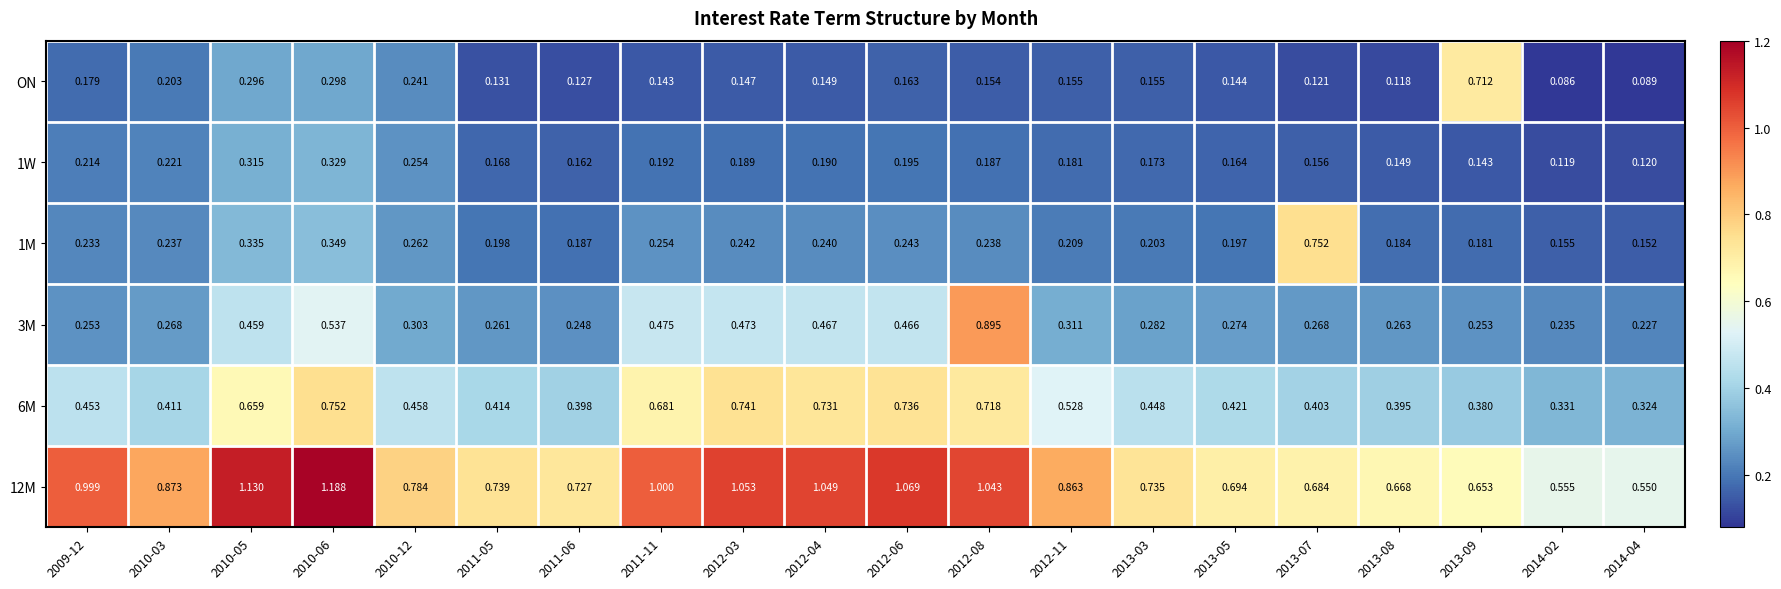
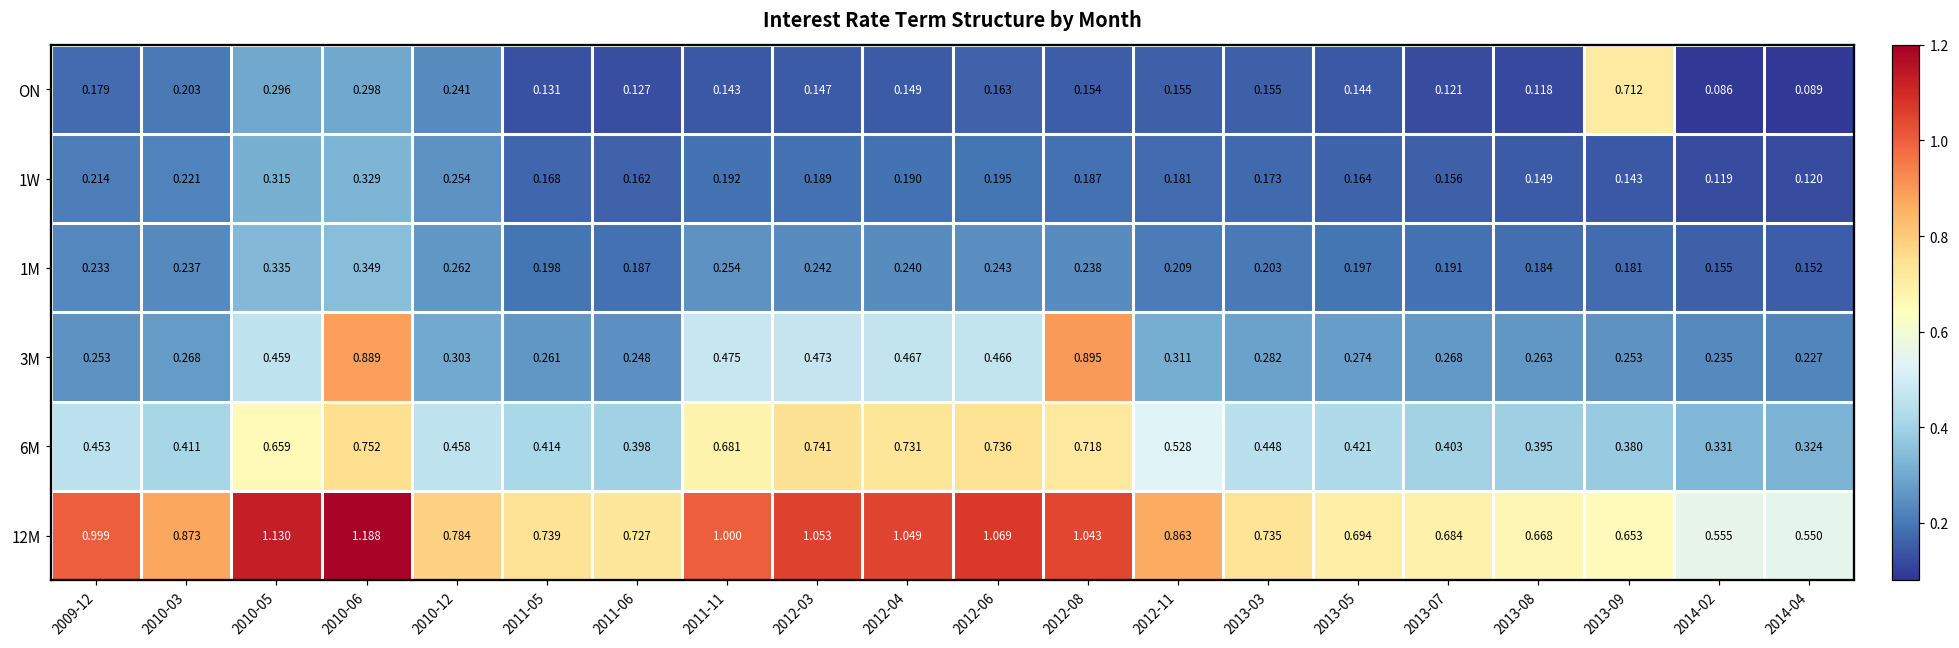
1M, 2013-07: 0.752 -> 0.191
3M, 2010-06: 0.537 -> 0.889
